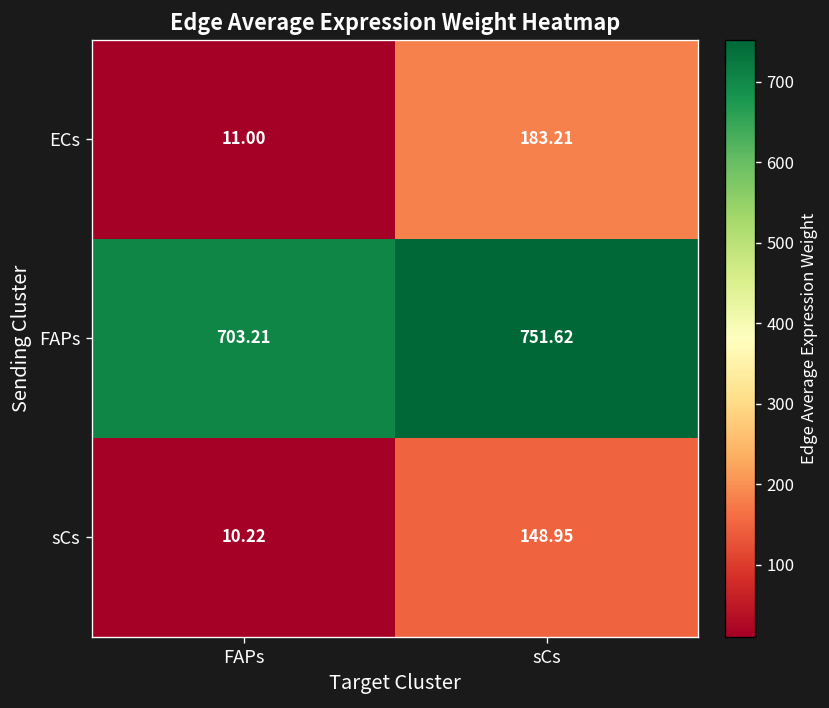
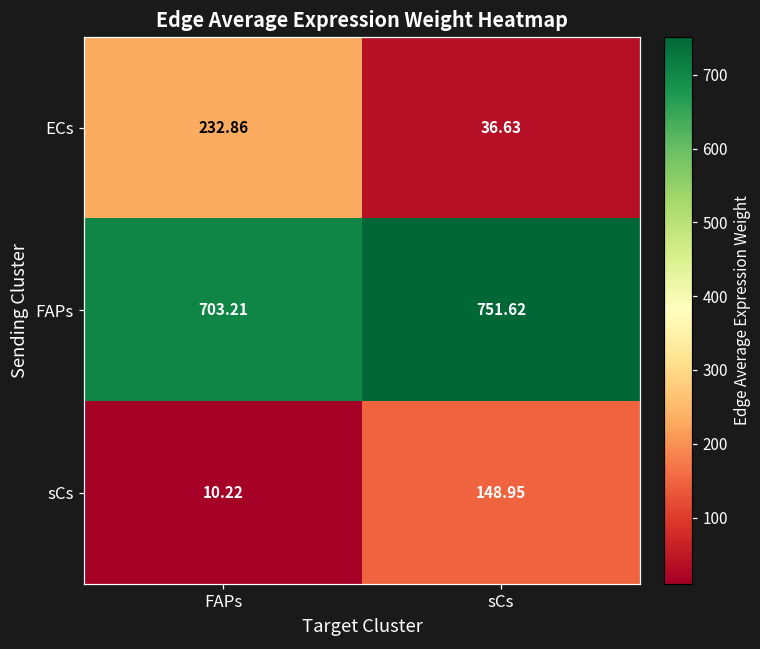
ECs, FAPs: 11.00 -> 232.86
ECs, sCs: 183.21 -> 36.63
